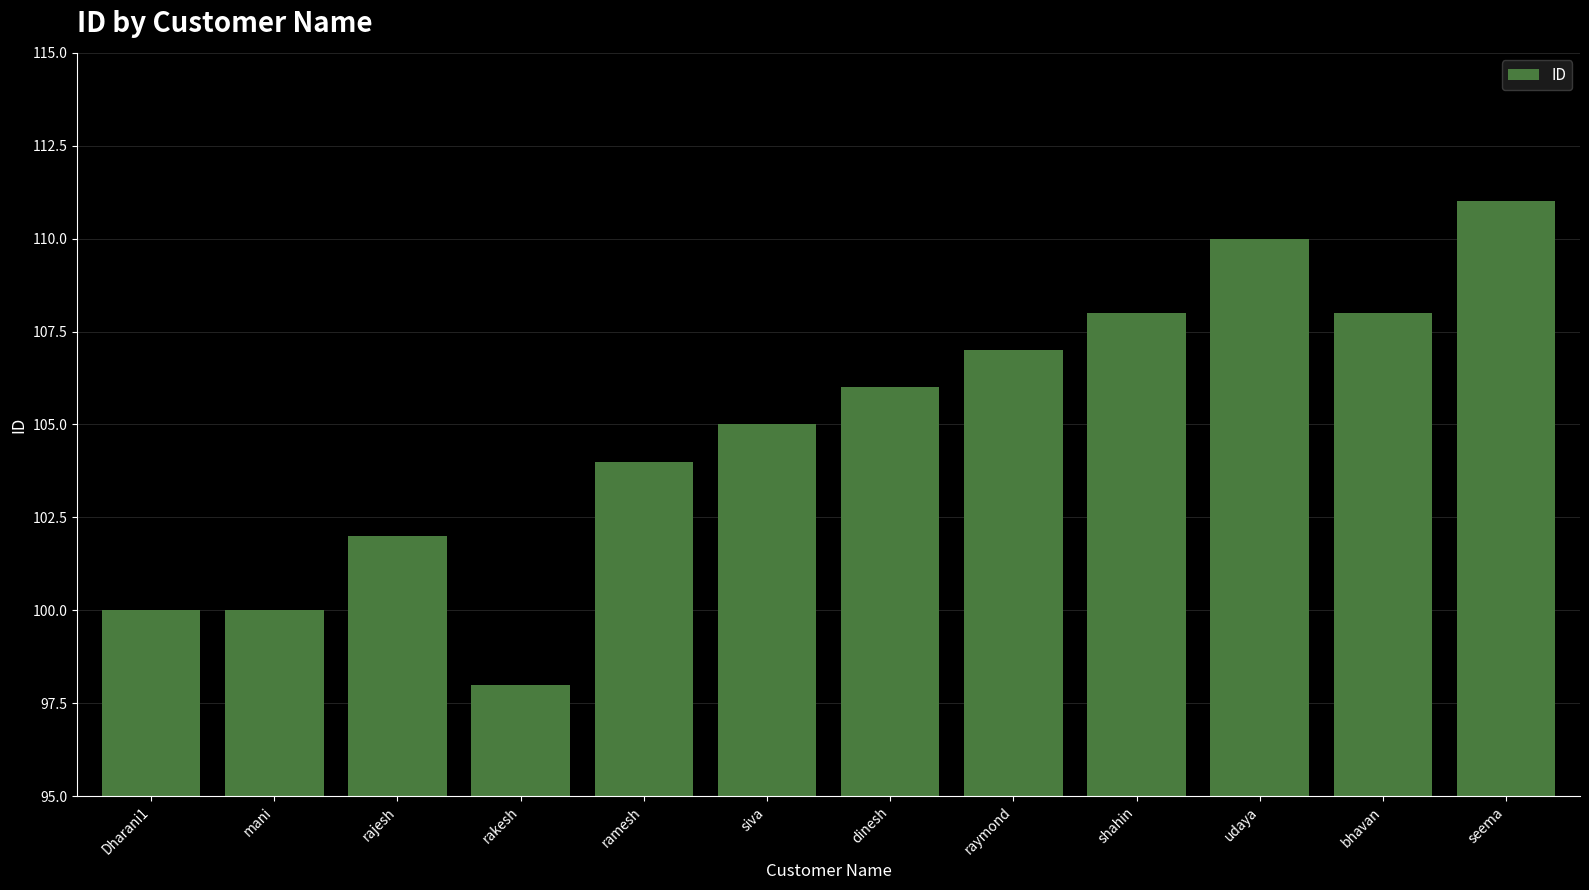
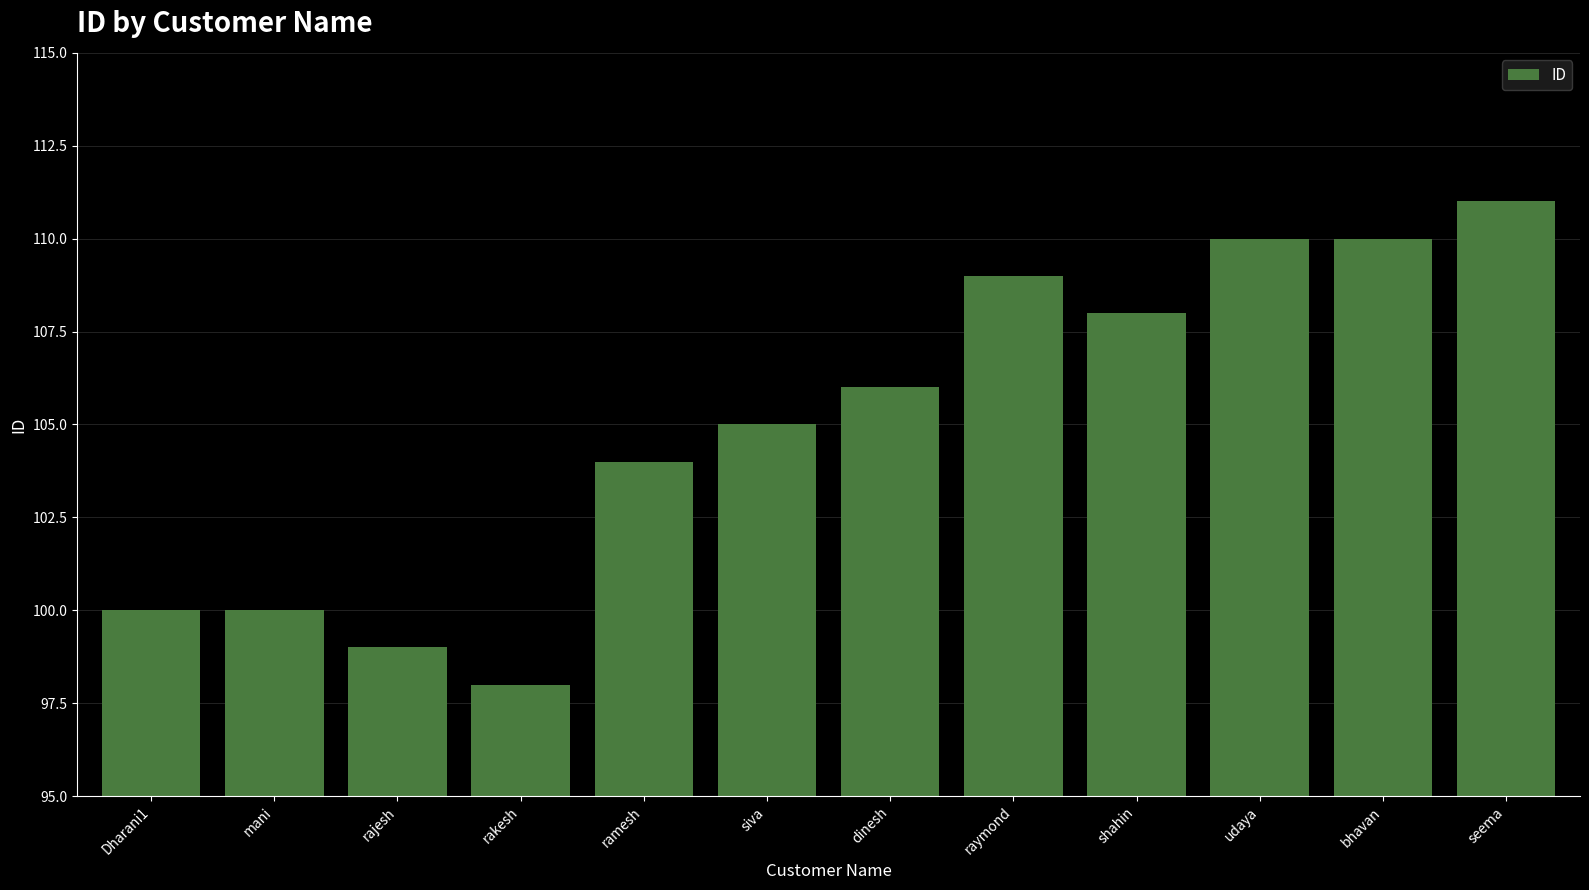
rajesh: 102 -> 99
raymond: 107 -> 109
bhavan: 108 -> 110
